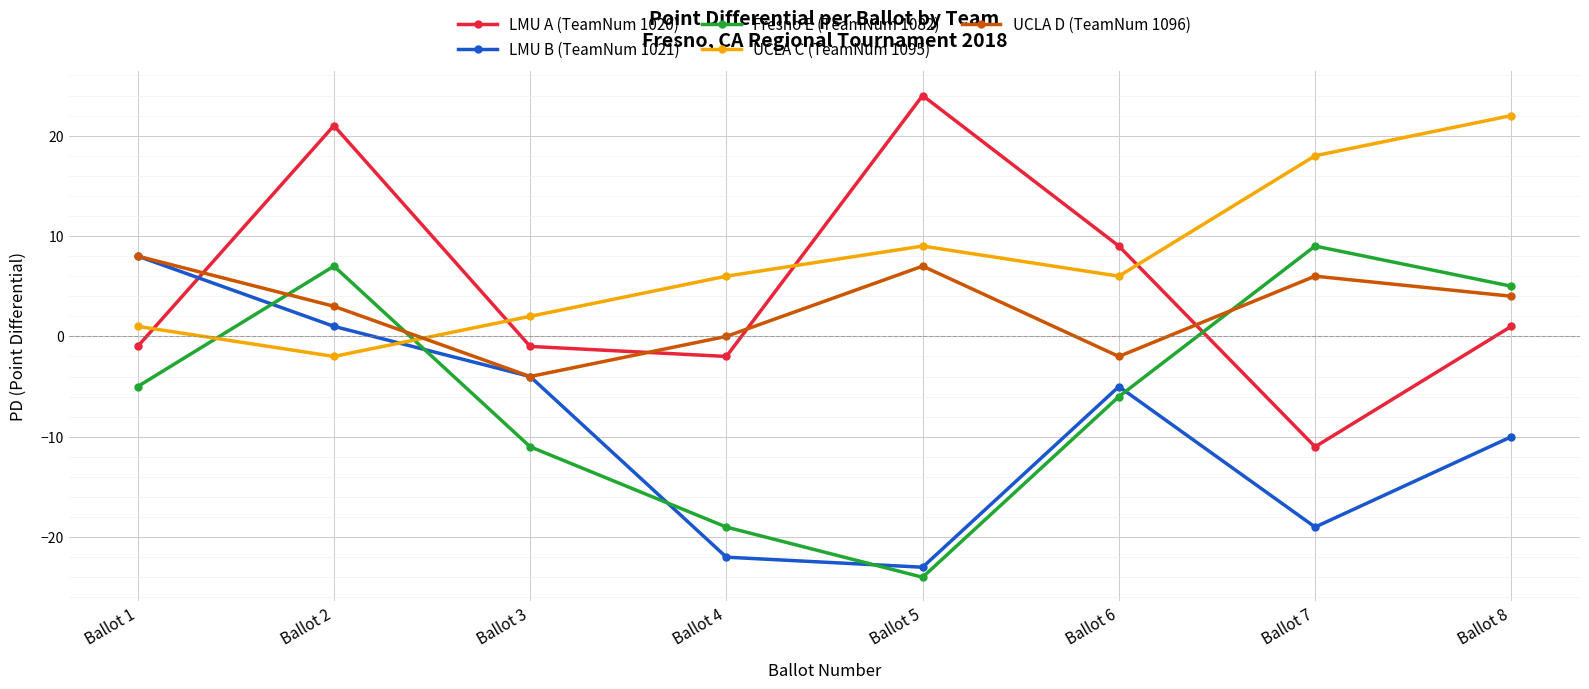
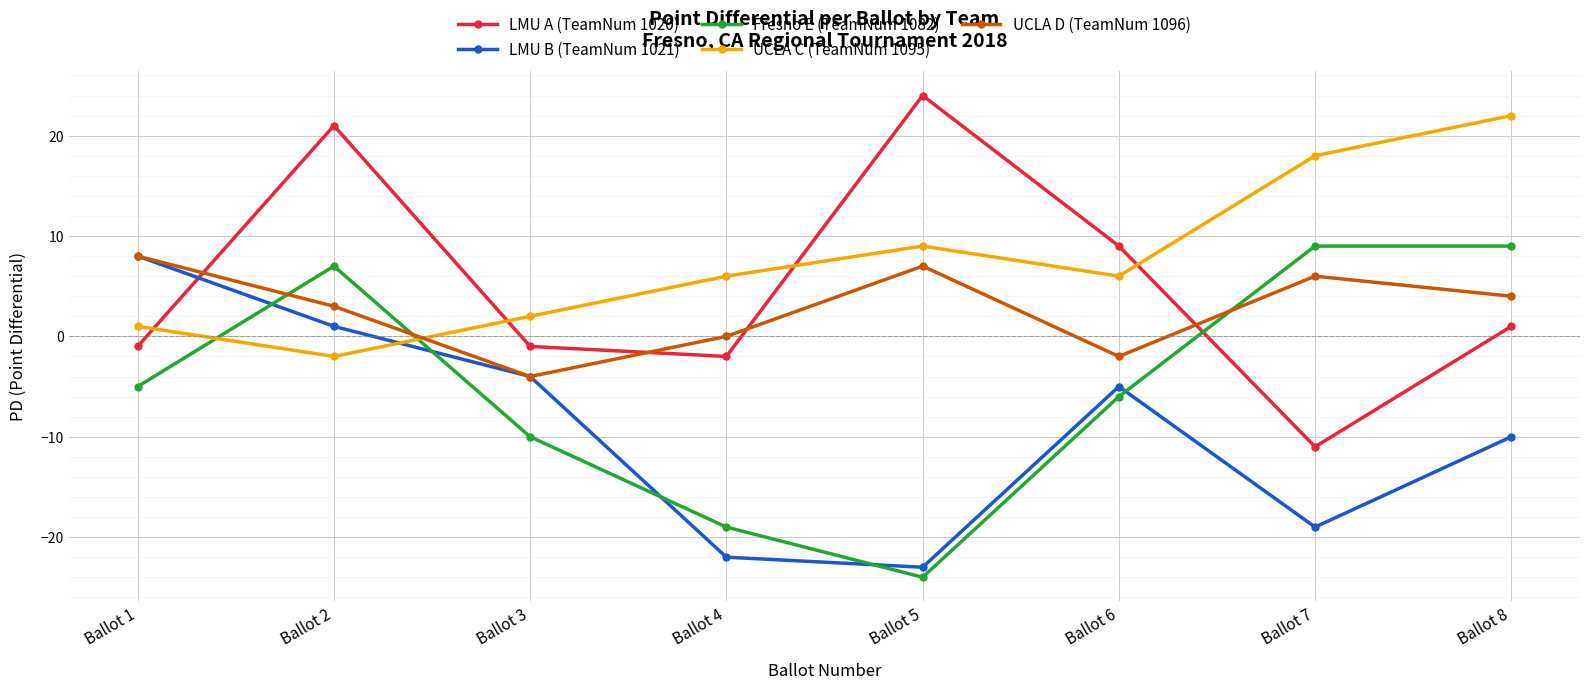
Fresno E (TeamNum 1082), Ballot 3: -11 -> -10
Fresno E (TeamNum 1082), Ballot 8: 5 -> 9
